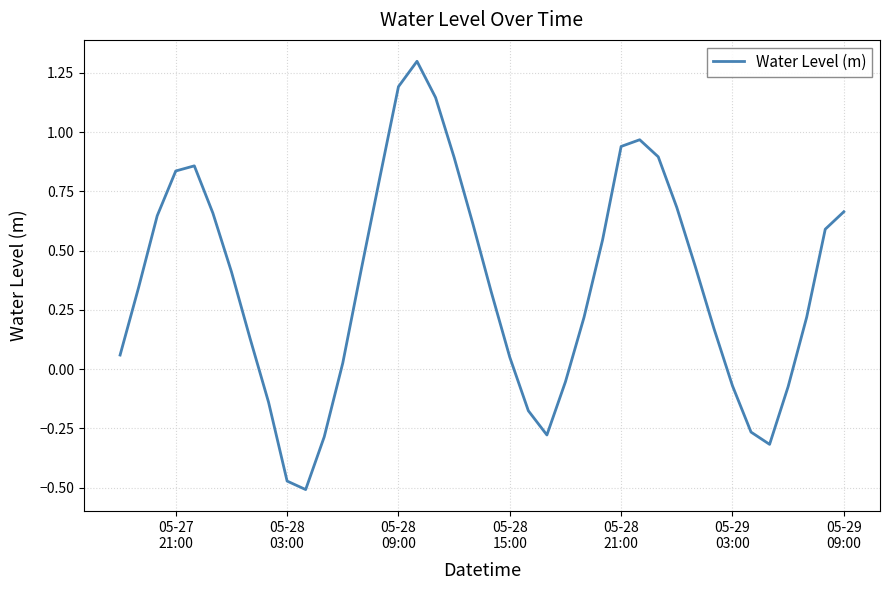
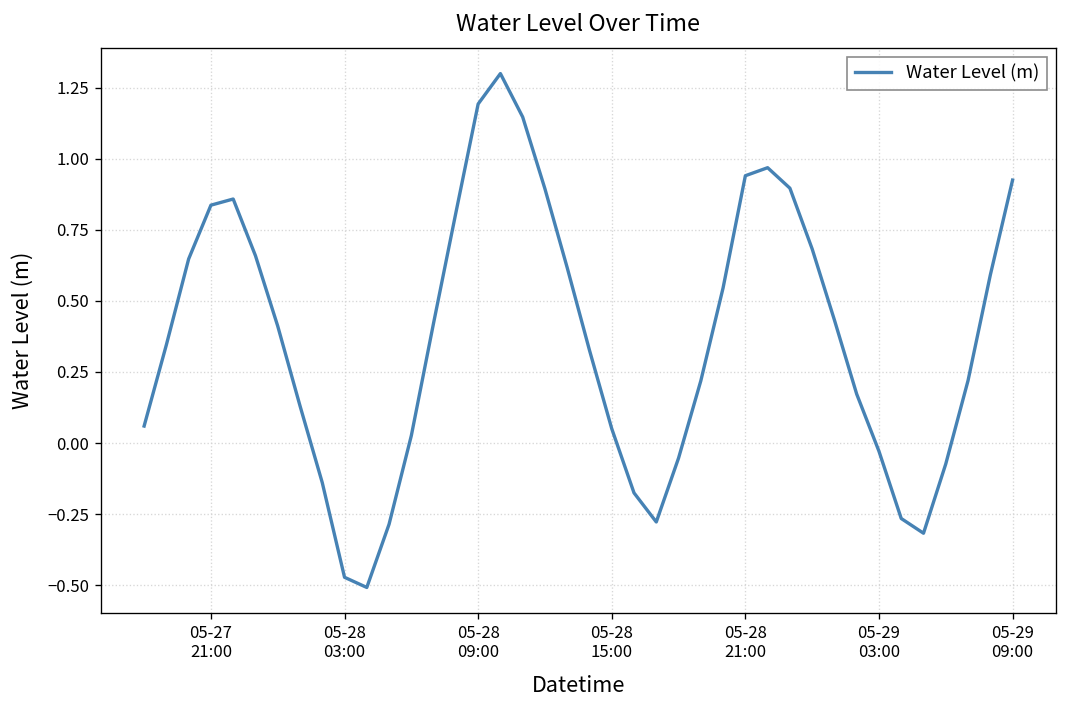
05-29 03:00: -0.07 -> -0.03
05-29 09:00: 0.66 -> 0.92
